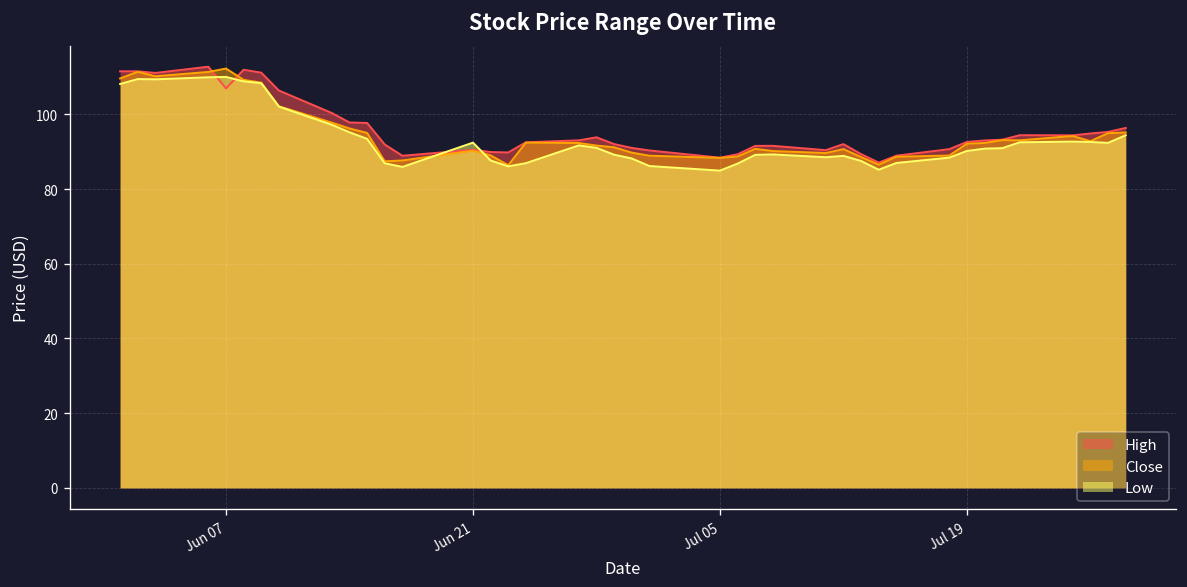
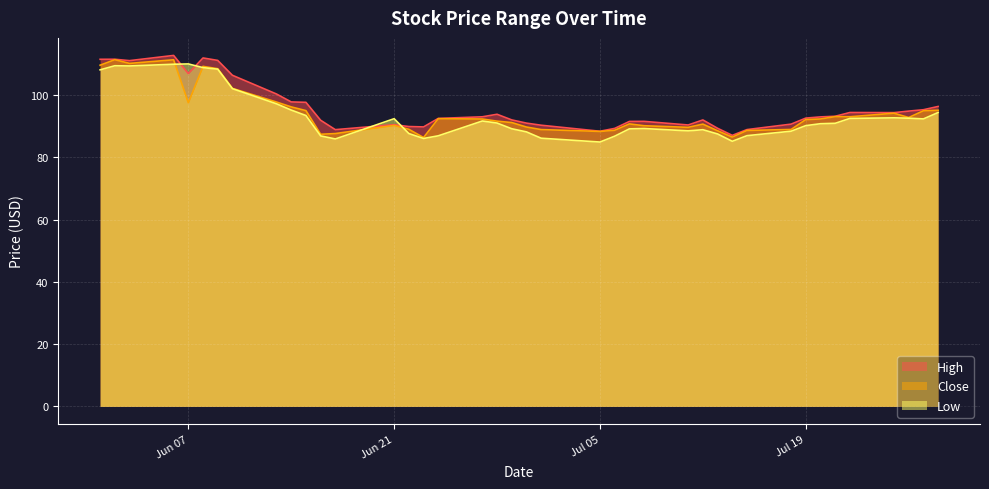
Close, Jun 07: 112 -> 98
